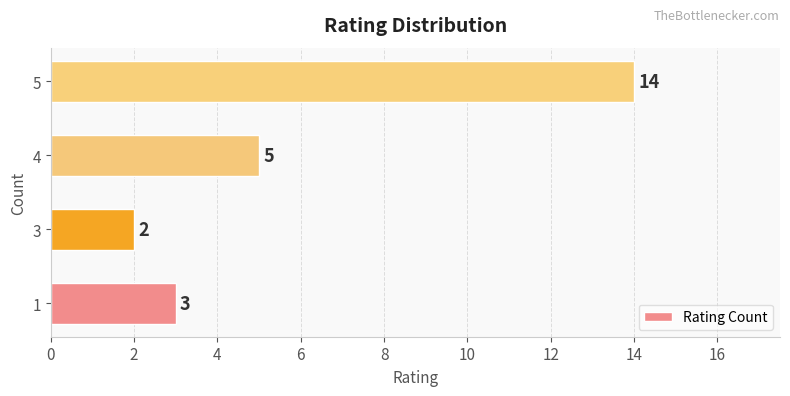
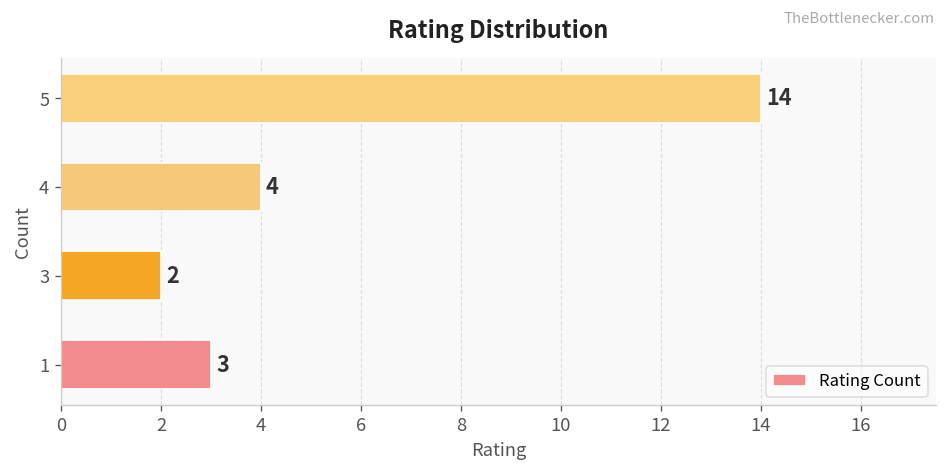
4: 5 -> 4
